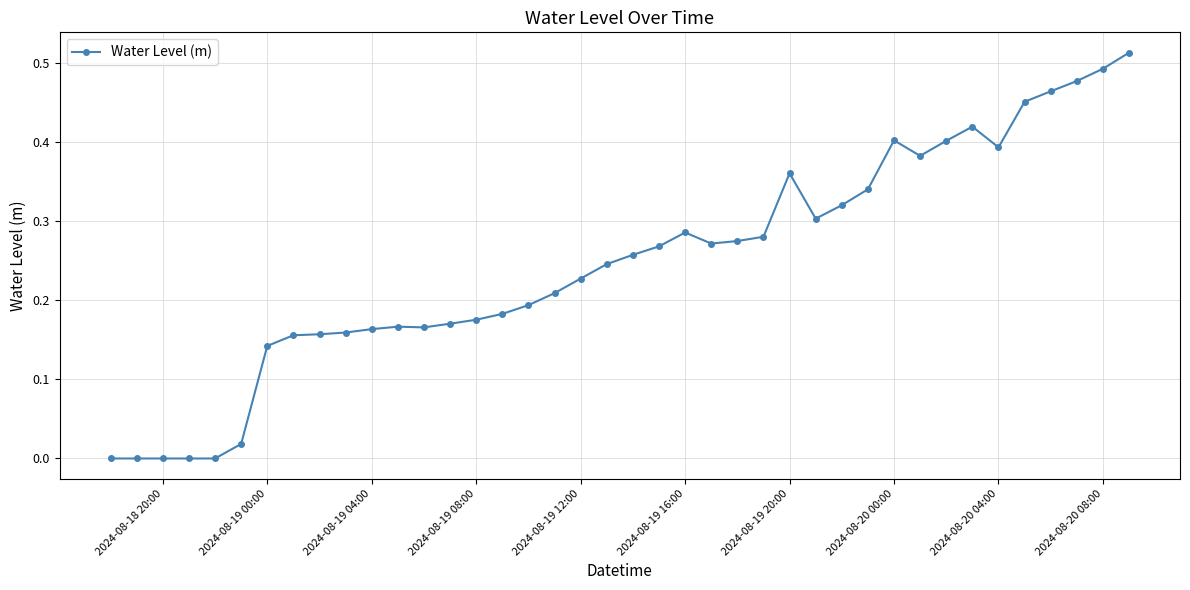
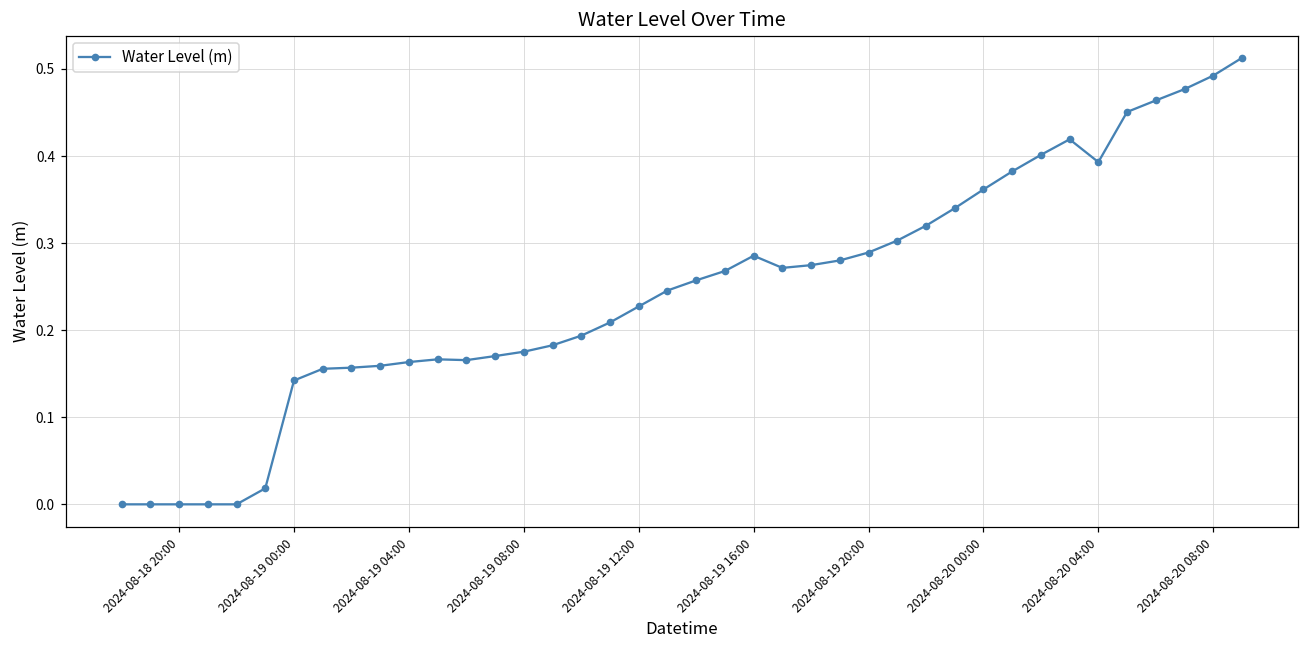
2024-08-19 20:00: 0.36 -> 0.29
2024-08-20 00:00: 0.40 -> 0.36
